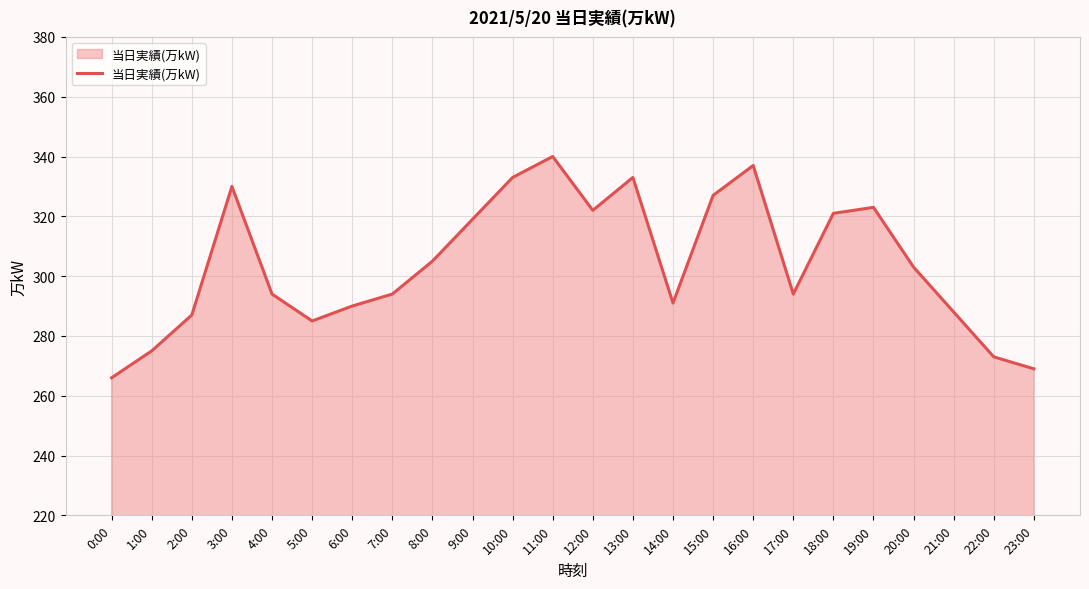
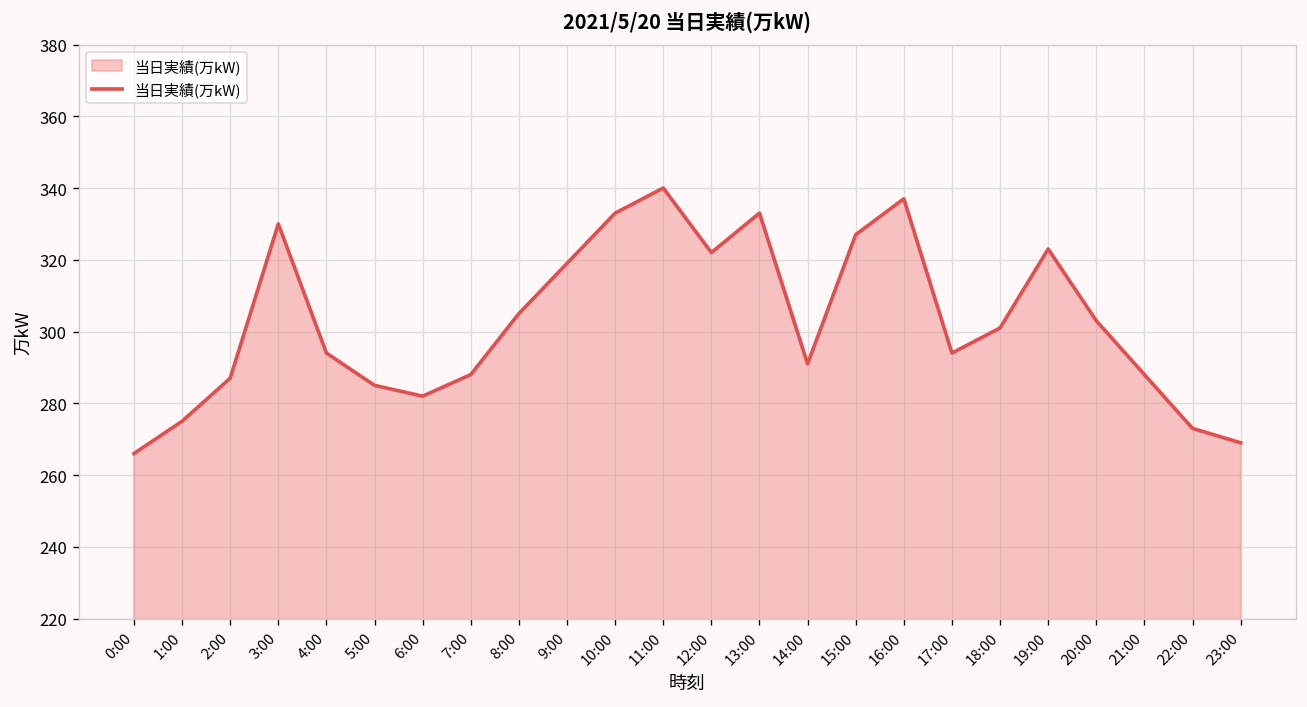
6:00: 290 -> 282
7:00: 294 -> 288
18:00: 321 -> 301
